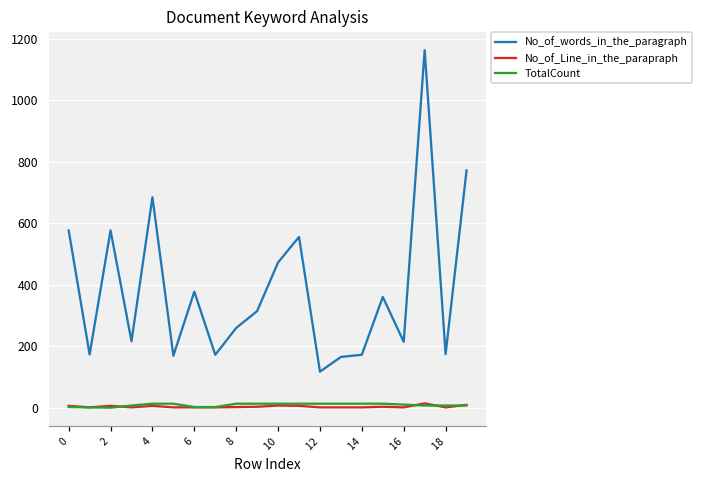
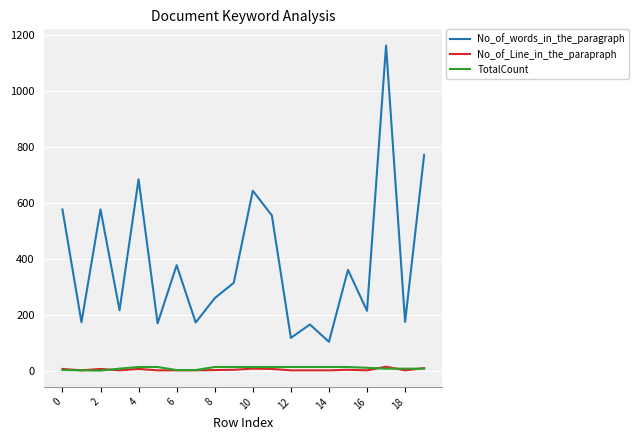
No_of_words_in_the_paragraph, 10: 470 -> 640
No_of_words_in_the_paragraph, 14: 170 -> 100
